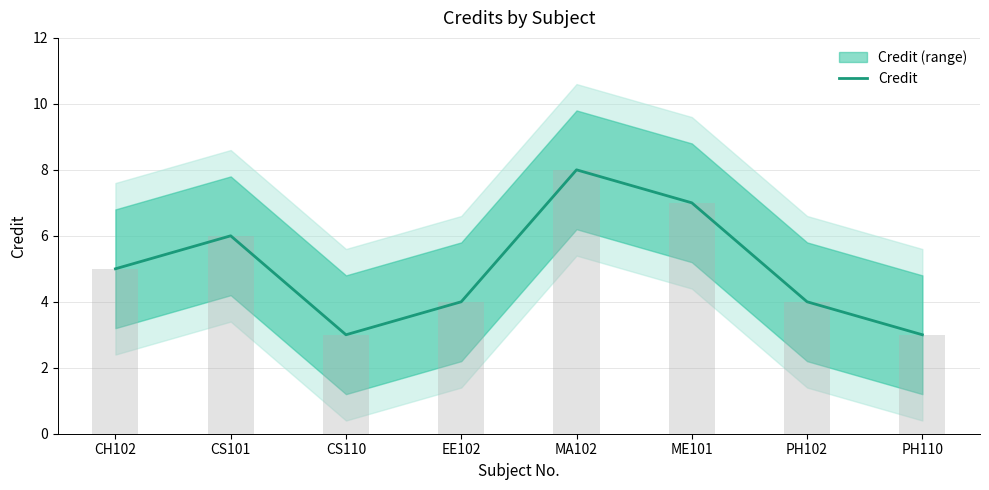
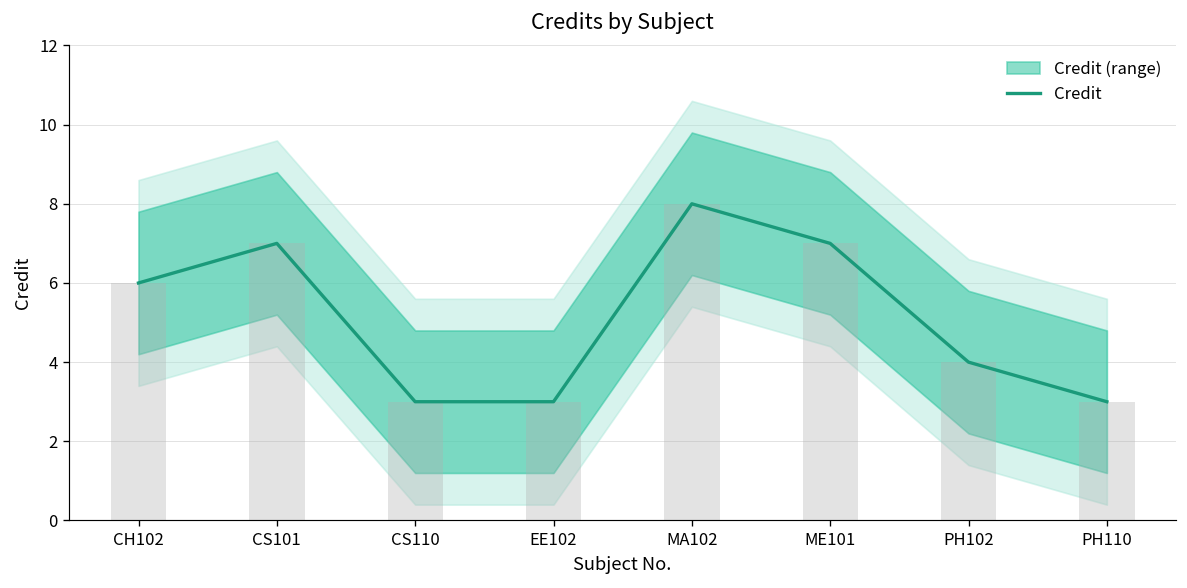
Credit, CH102: 5 -> 6
Credit, CS101: 6 -> 7
Credit, EE102: 4 -> 3
